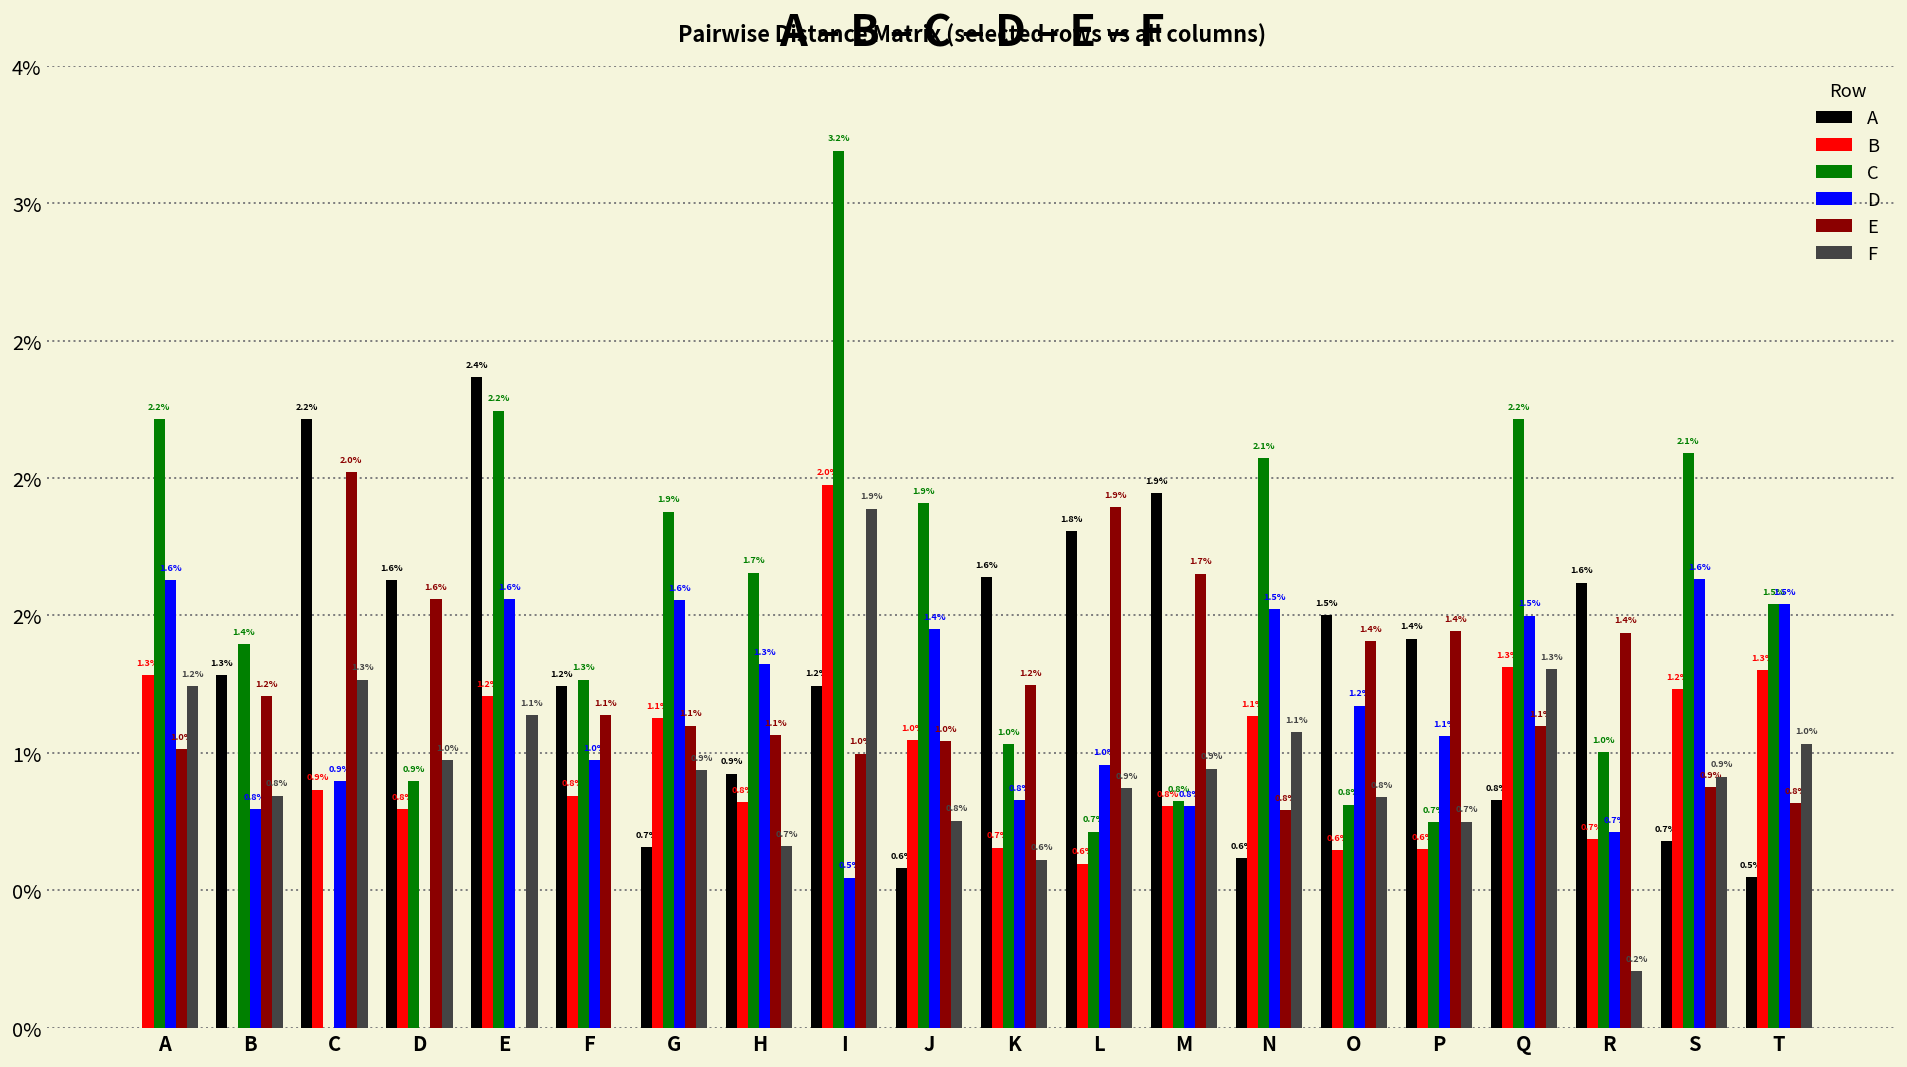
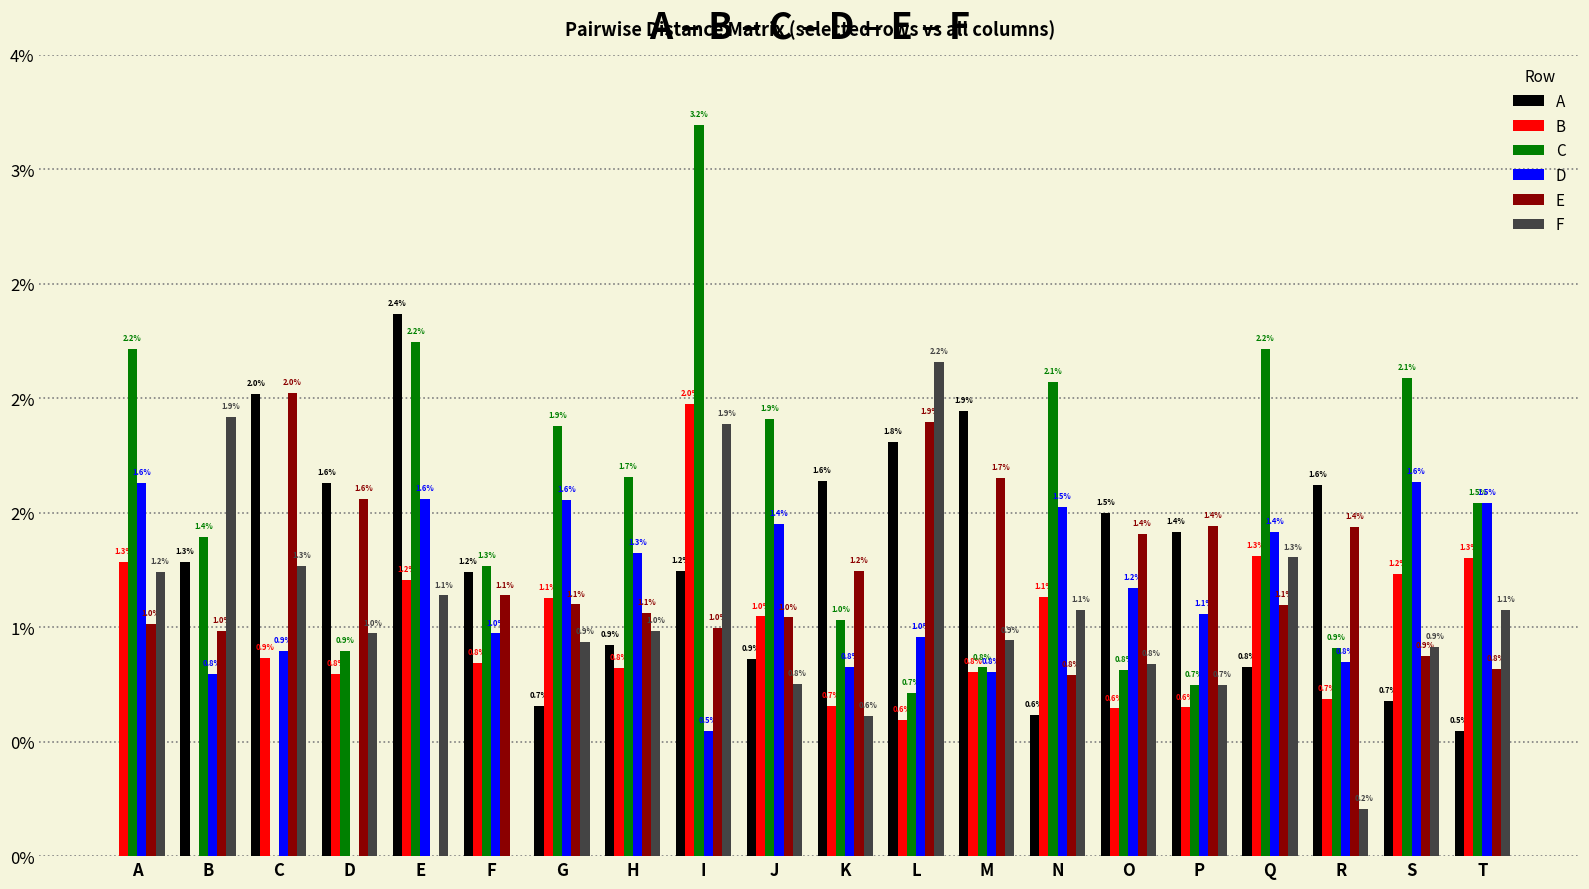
E, B: 1.2% -> 1.0%
F, B: 0.8% -> 1.9%
A, C: 2.2% -> 2.0%
F, H: 0.7% -> 1.0%
A, J: 0.6% -> 0.9%
F, L: 0.9% -> 2.2%
D, Q: 1.5% -> 1.4%
C, R: 1.0% -> 0.9%
D, R: 0.7% -> 0.8%
F, T: 1.0% -> 1.1%
